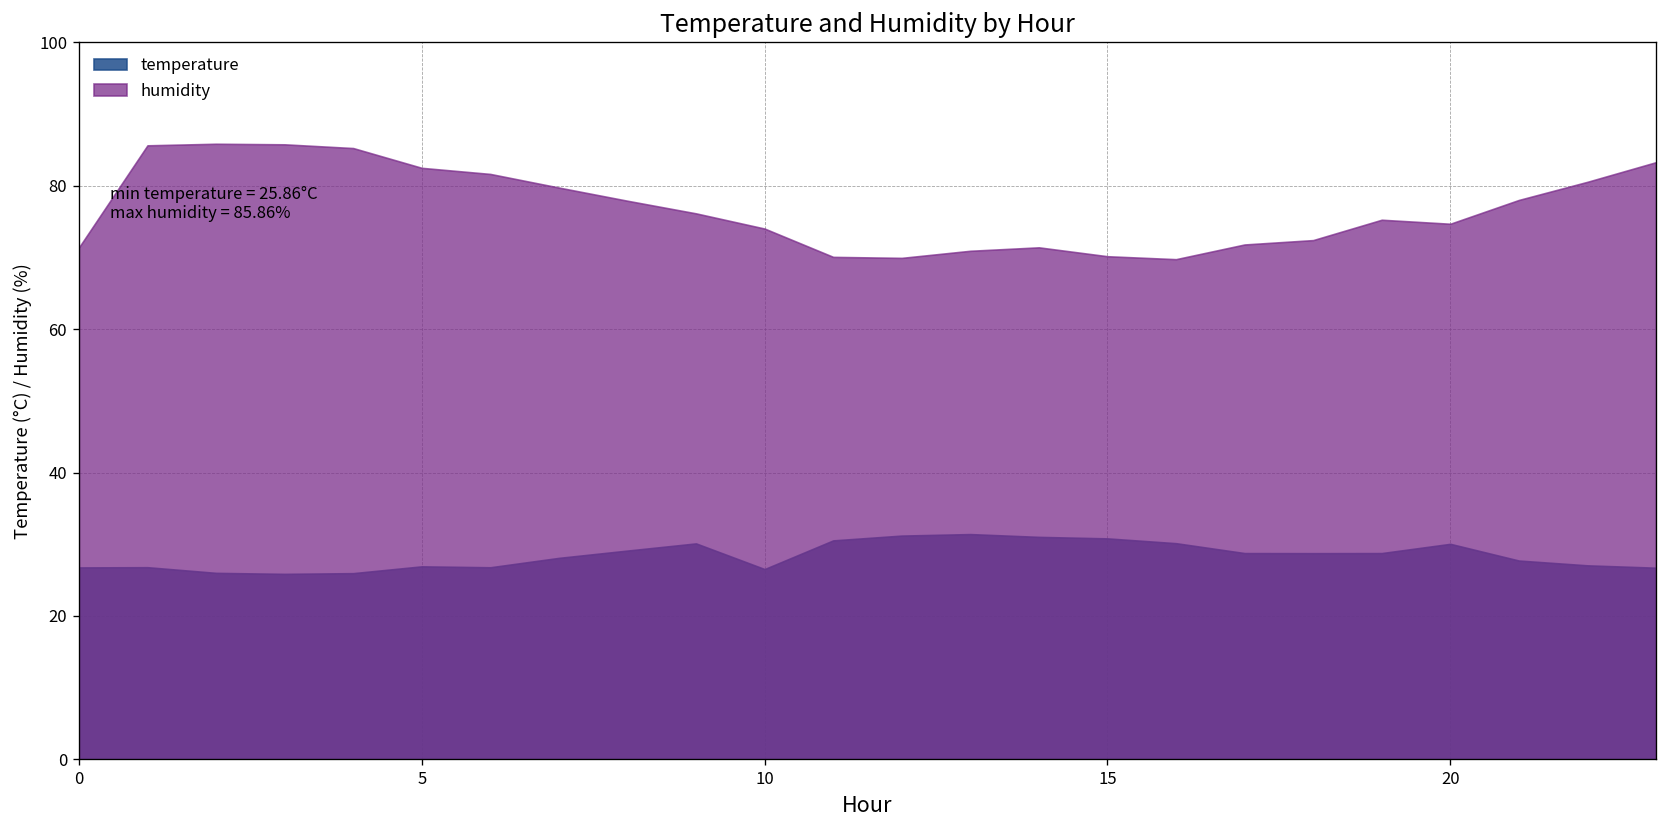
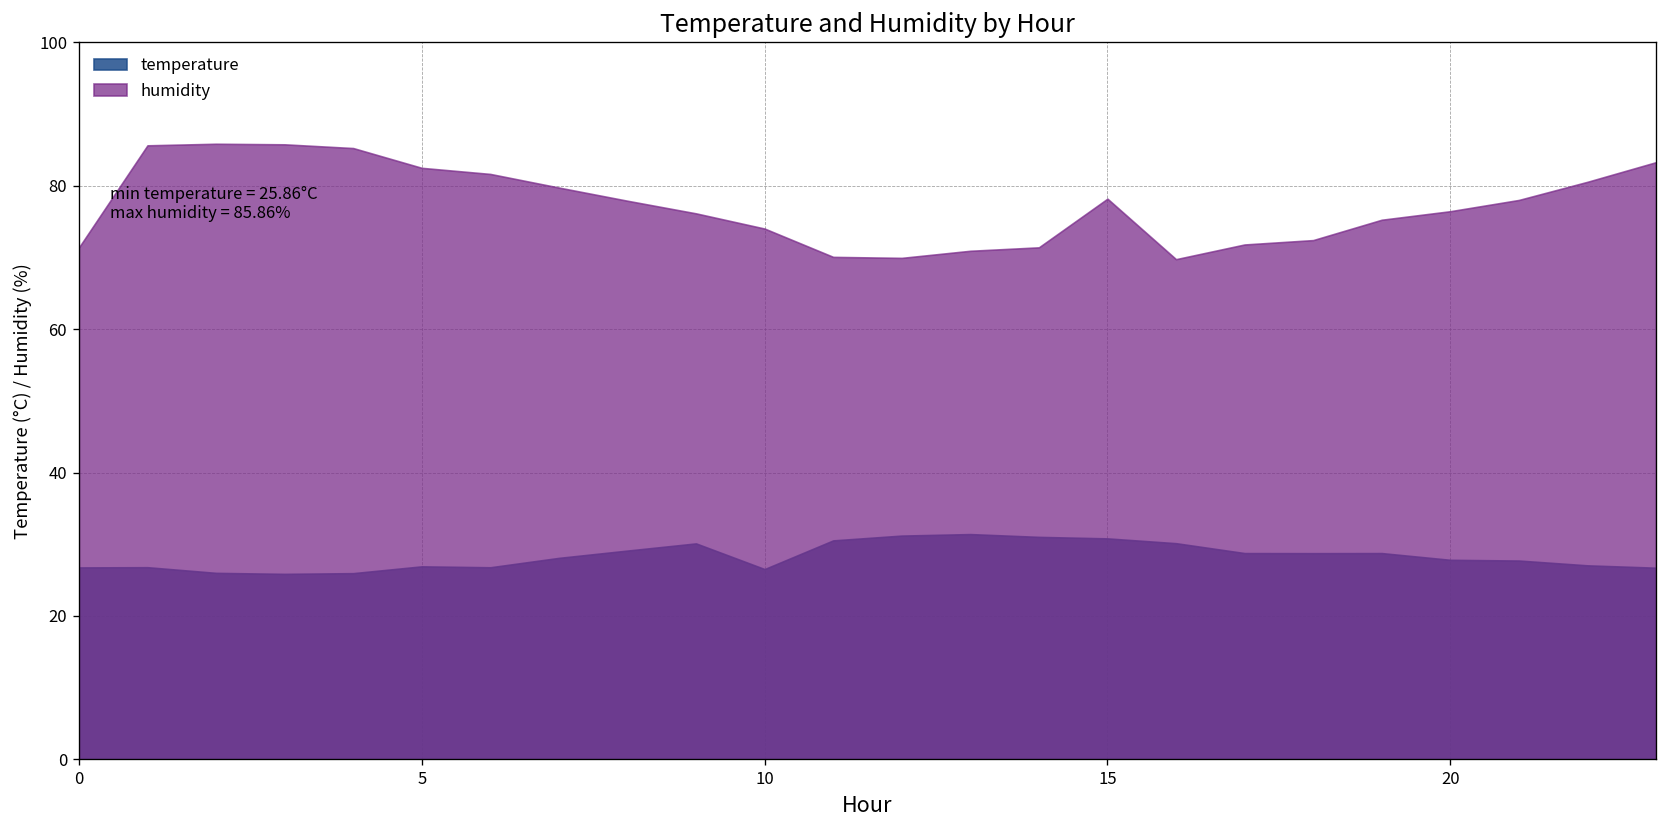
humidity, 15: 70 -> 78
temperature, 20: 30 -> 28
humidity, 20: 75 -> 76
